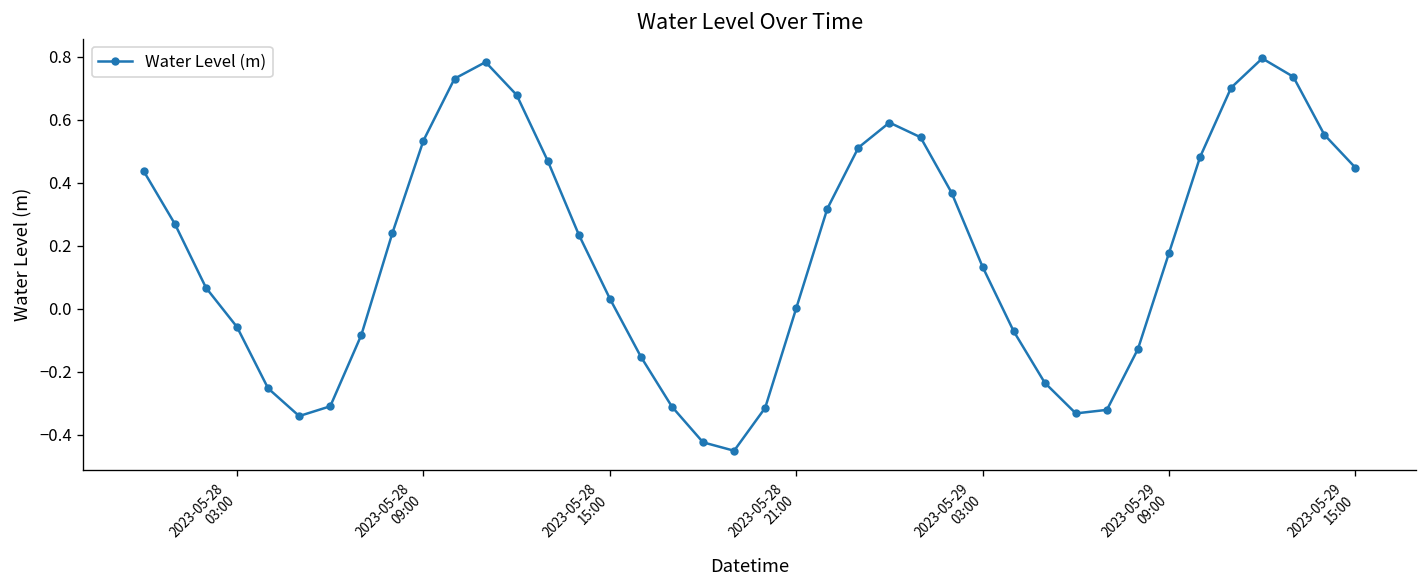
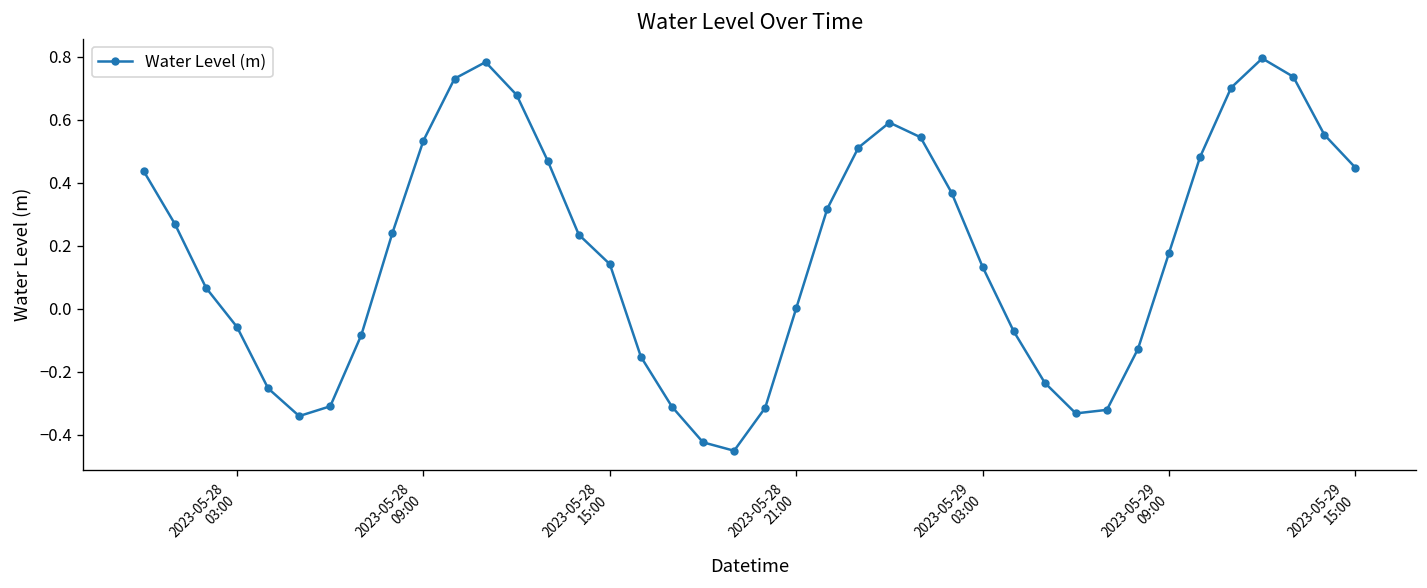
2023-05-28 15:00: 0.03 -> 0.14
